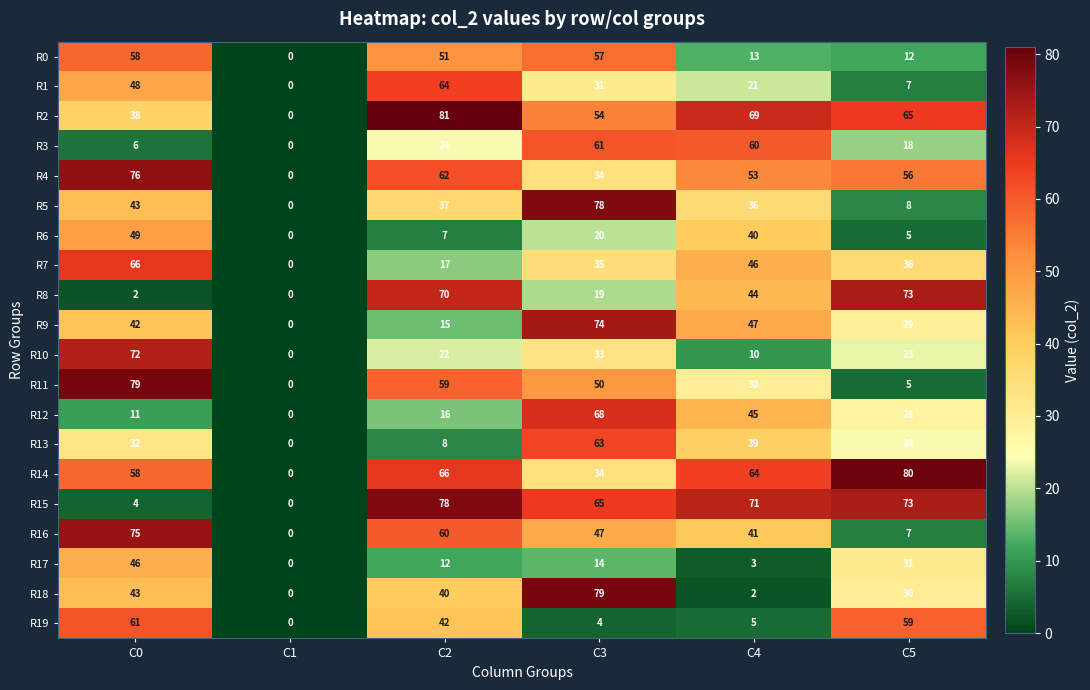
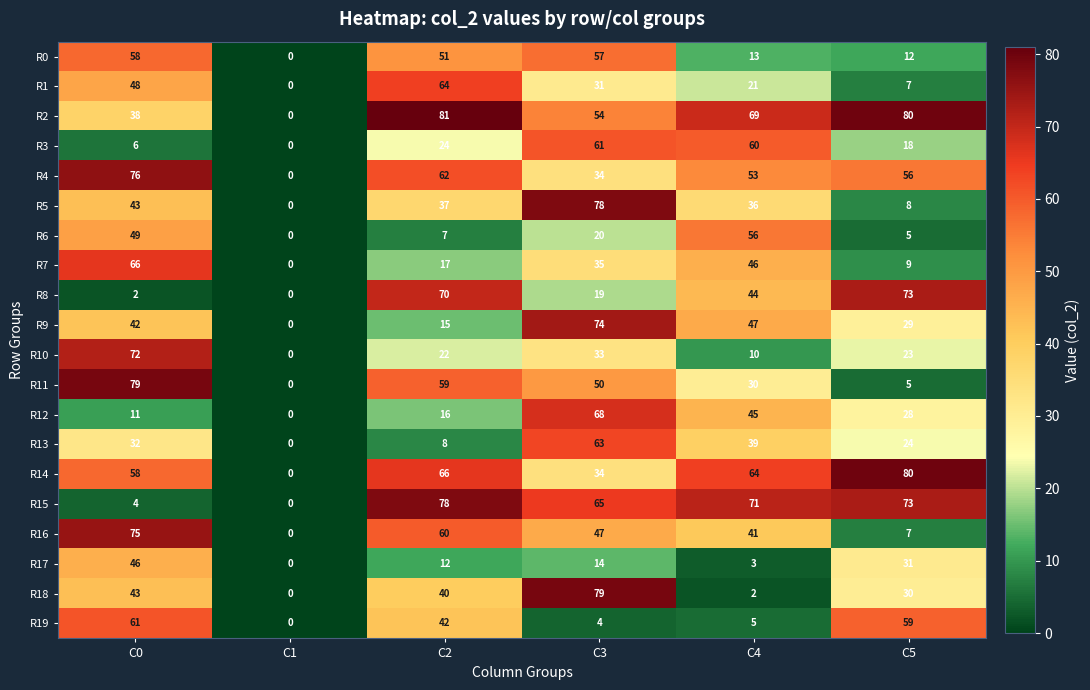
R2, C5: 65 -> 80
R6, C4: 40 -> 56
R7, C5: 36 -> 9
